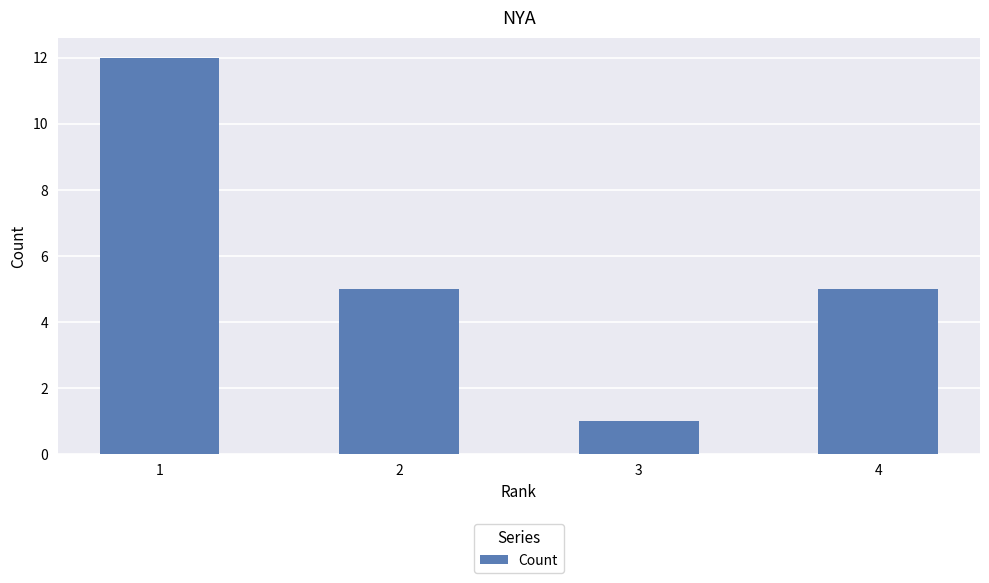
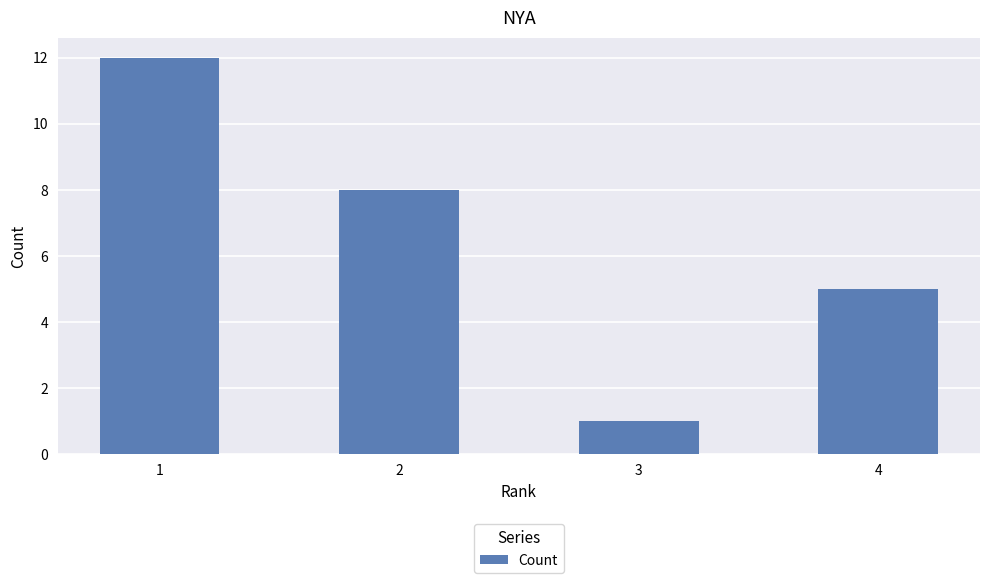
2: 5 -> 8
